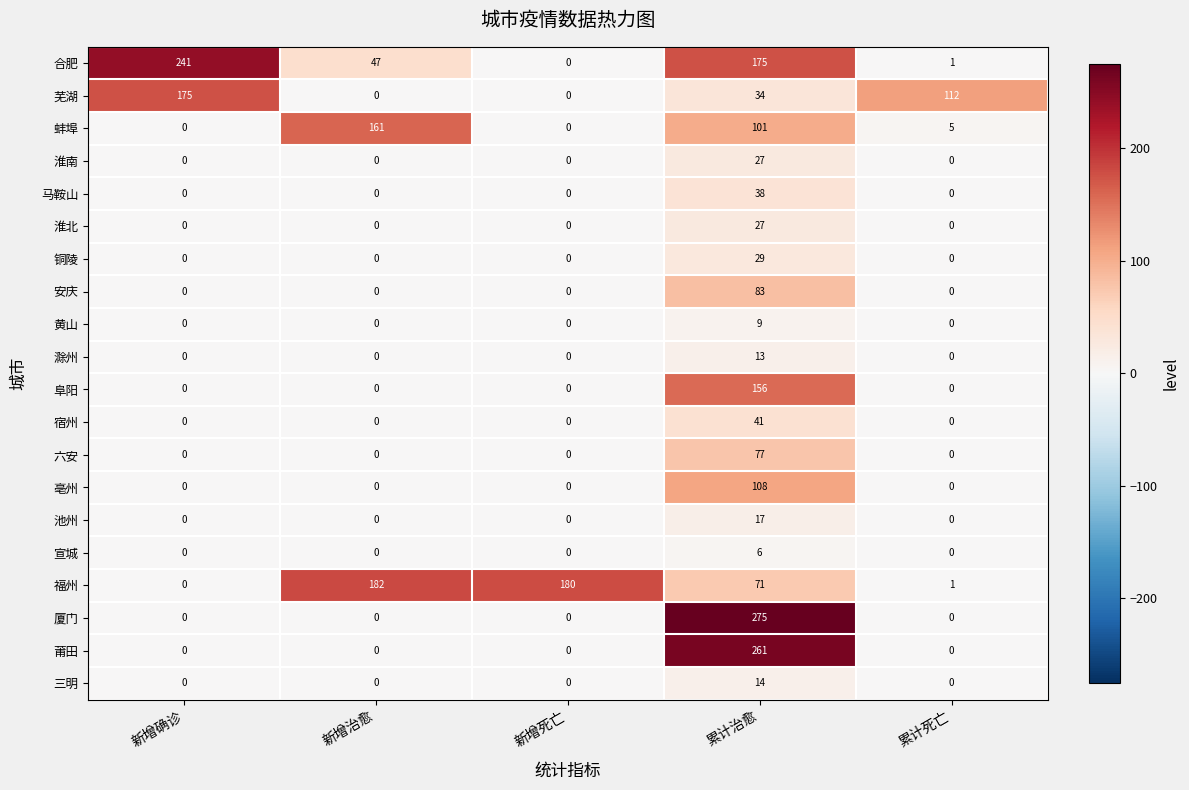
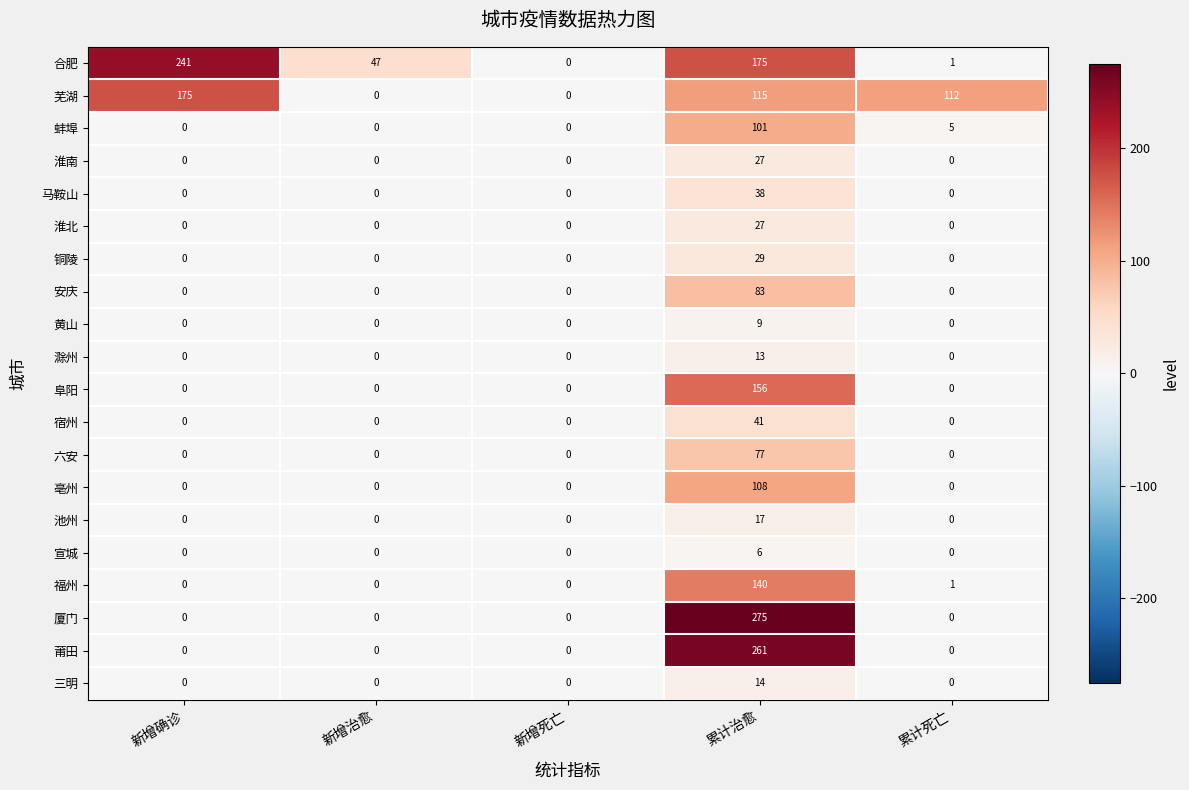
芜湖, 累计治愈: 34 -> 115
蚌埠, 新增治愈: 161 -> 0
福州, 新增治愈: 182 -> 0
福州, 新增死亡: 180 -> 0
福州, 累计治愈: 71 -> 140
